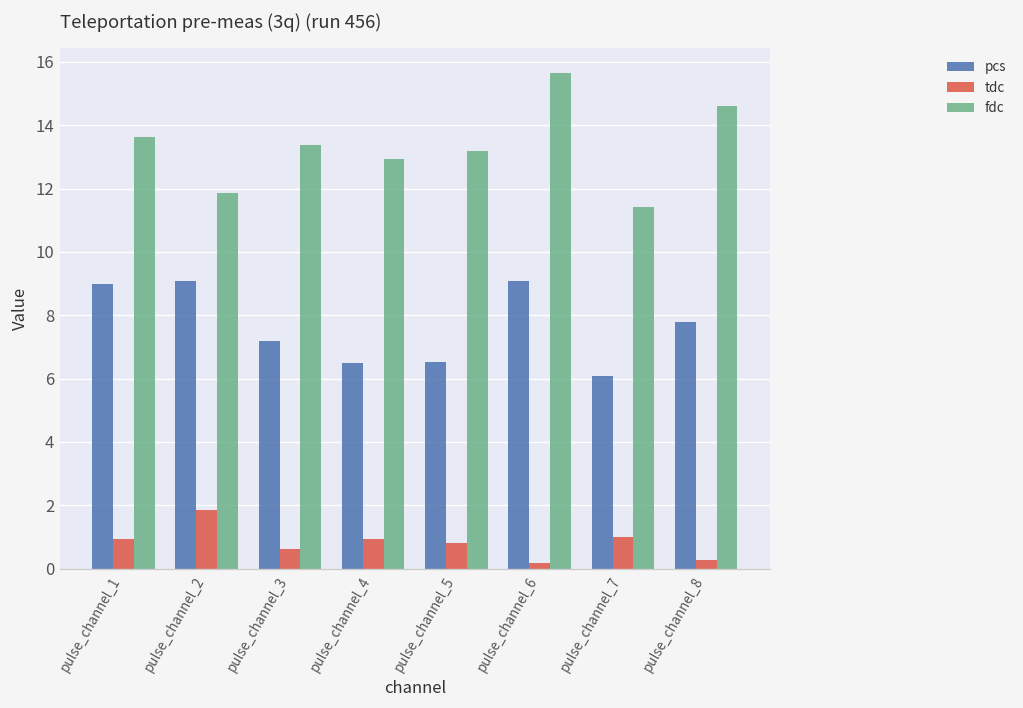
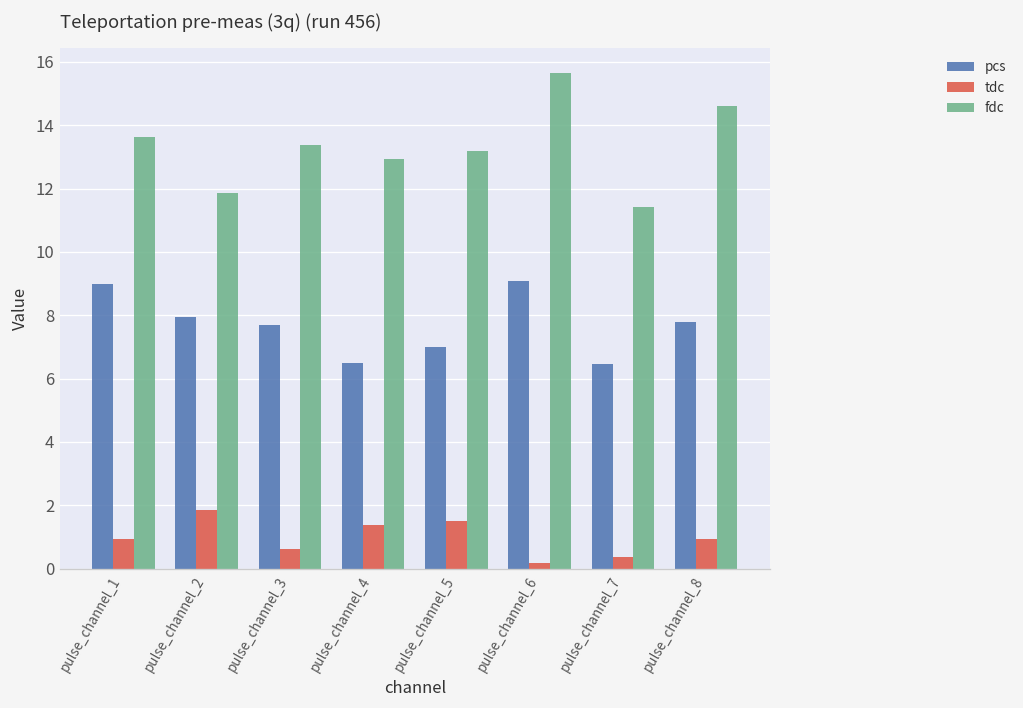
pcs, pulse_channel_2: 9.1 -> 8.0
pcs, pulse_channel_3: 7.2 -> 7.7
tdc, pulse_channel_4: 1.0 -> 1.4
pcs, pulse_channel_5: 6.5 -> 7.0
tdc, pulse_channel_5: 0.8 -> 1.5
pcs, pulse_channel_7: 6.1 -> 6.5
tdc, pulse_channel_7: 1.0 -> 0.4
tdc, pulse_channel_8: 0.3 -> 1.0
